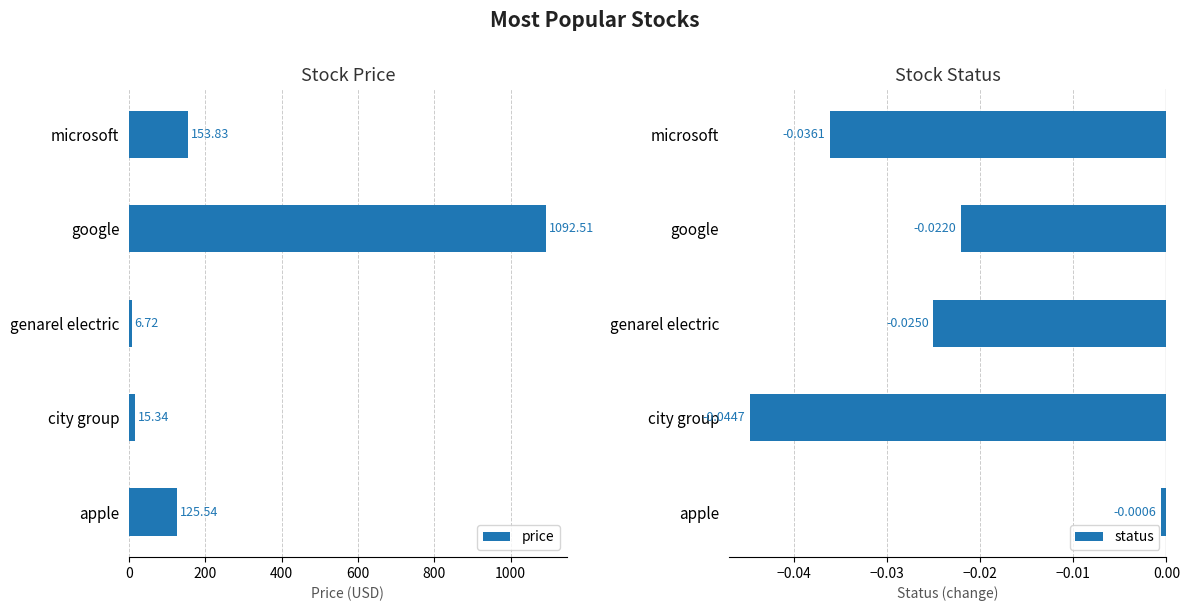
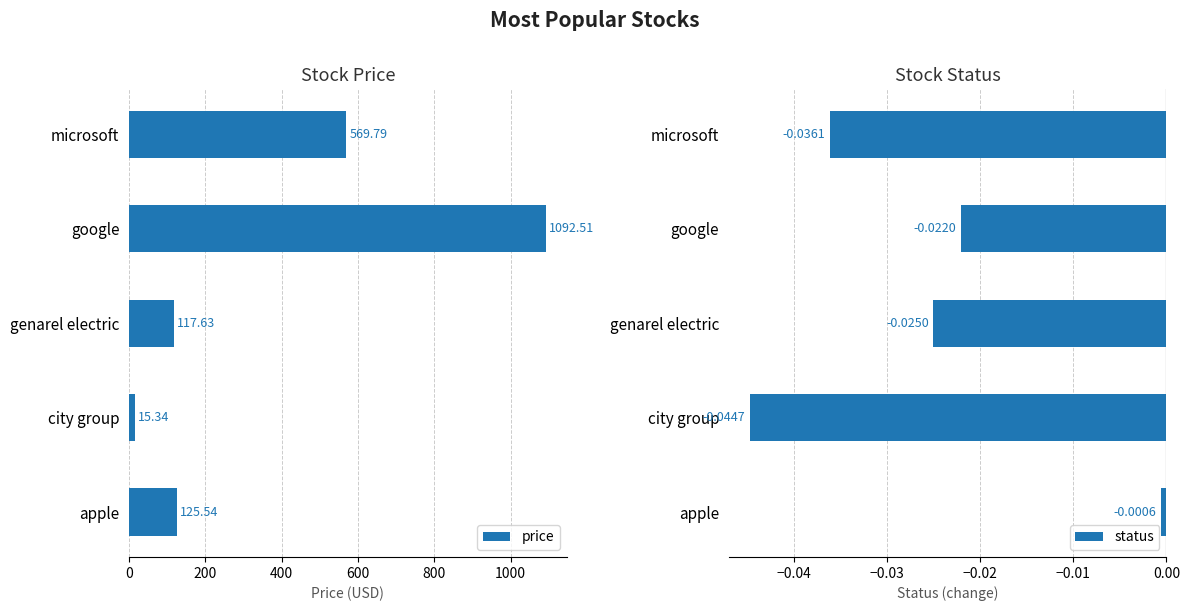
Stock Price, microsoft: 153.83 -> 569.79
Stock Price, genarel electric: 6.72 -> 117.63
